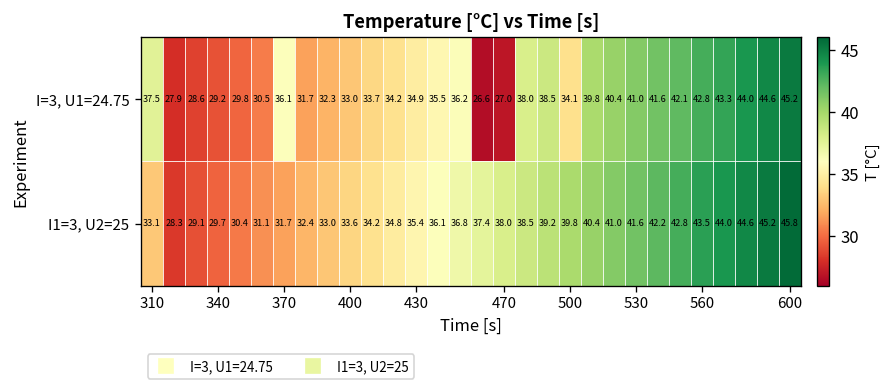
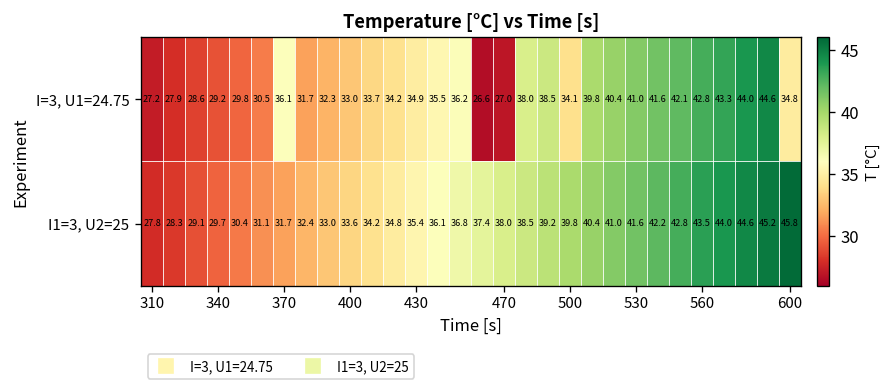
I=3, U1=24.75, 310: 37.5 -> 27.2
I=3, U1=24.75, 600: 45.2 -> 34.8
I1=3, U2=25, 310: 33.1 -> 27.8
